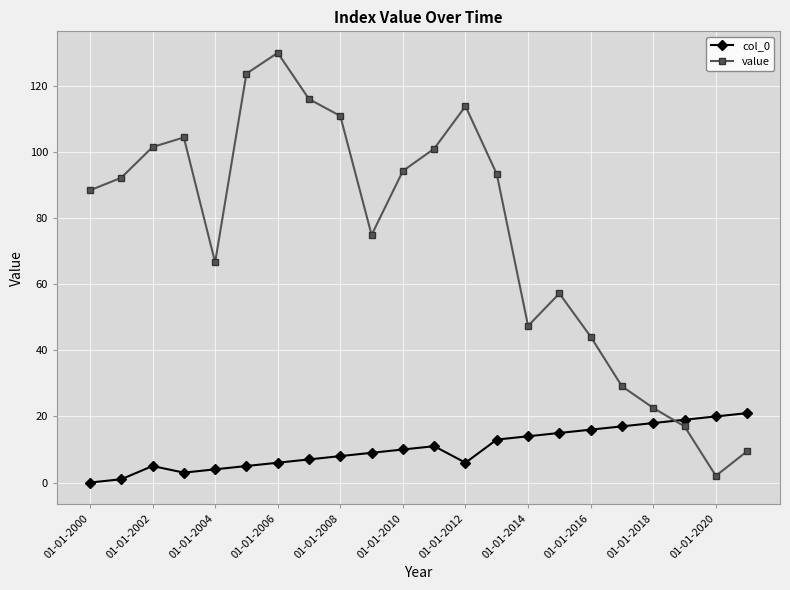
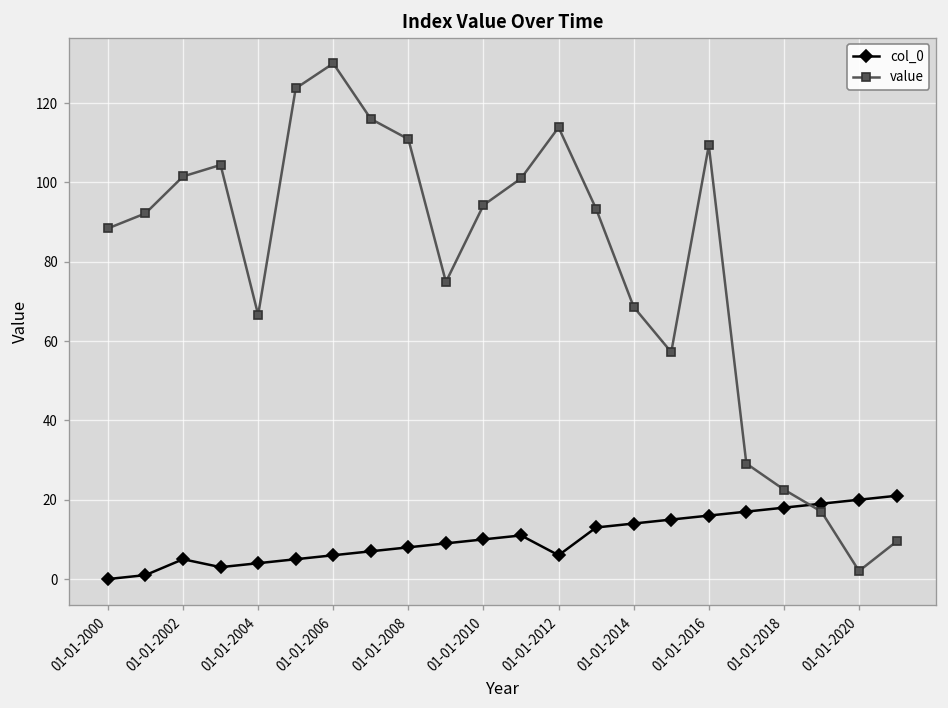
value, 01-01-2014: 47 -> 69
value, 01-01-2016: 44 -> 109
